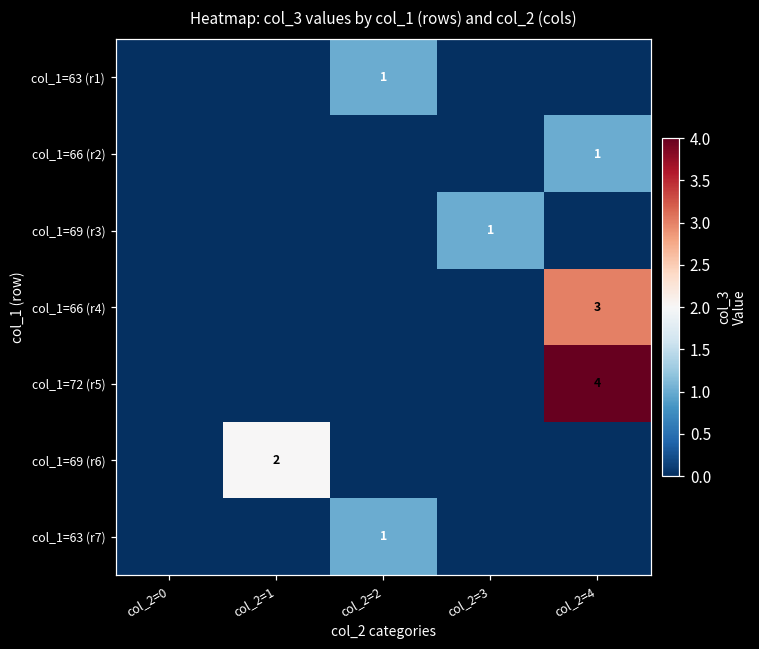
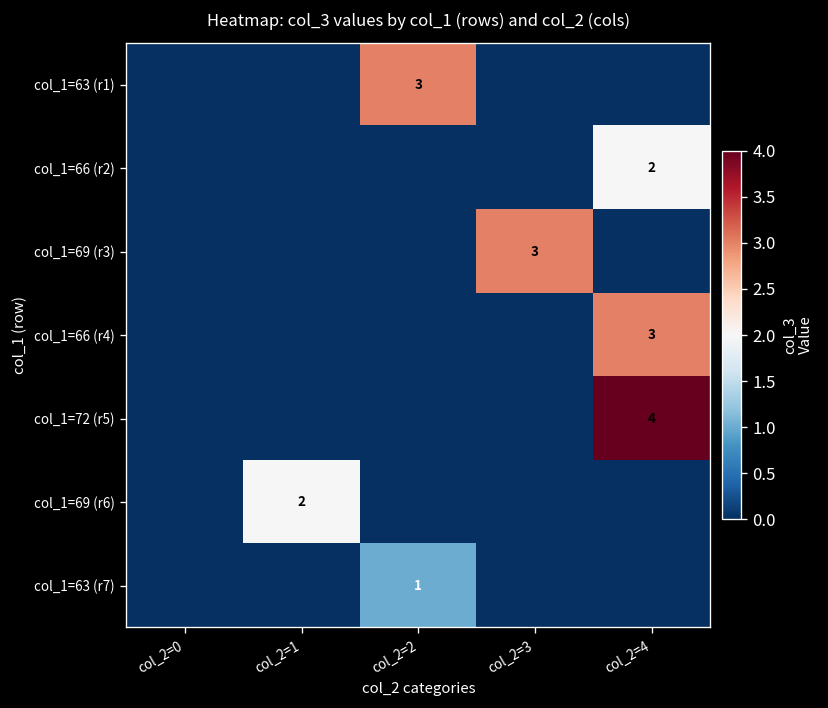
col_1=63 (r1), col_2=2: 1 -> 3
col_1=66 (r2), col_2=4: 1 -> 2
col_1=69 (r3), col_2=3: 1 -> 3
